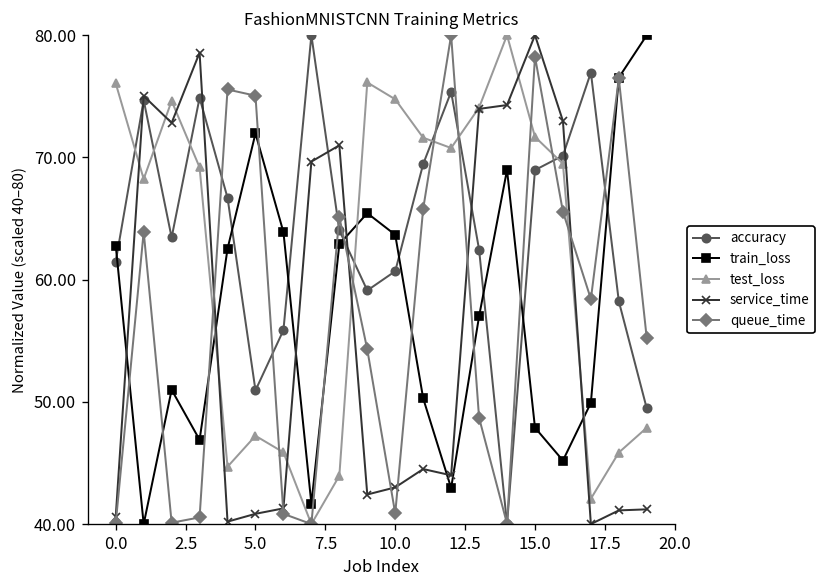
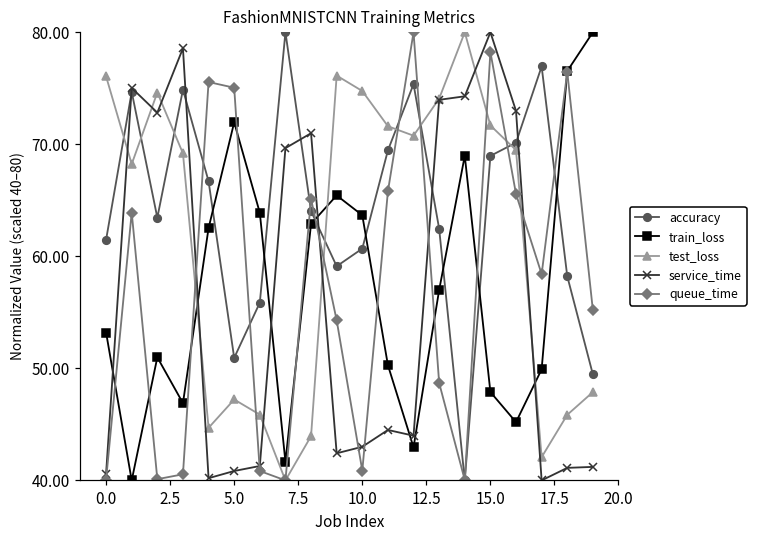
train_loss, 0.0: 62.8 -> 53.2
